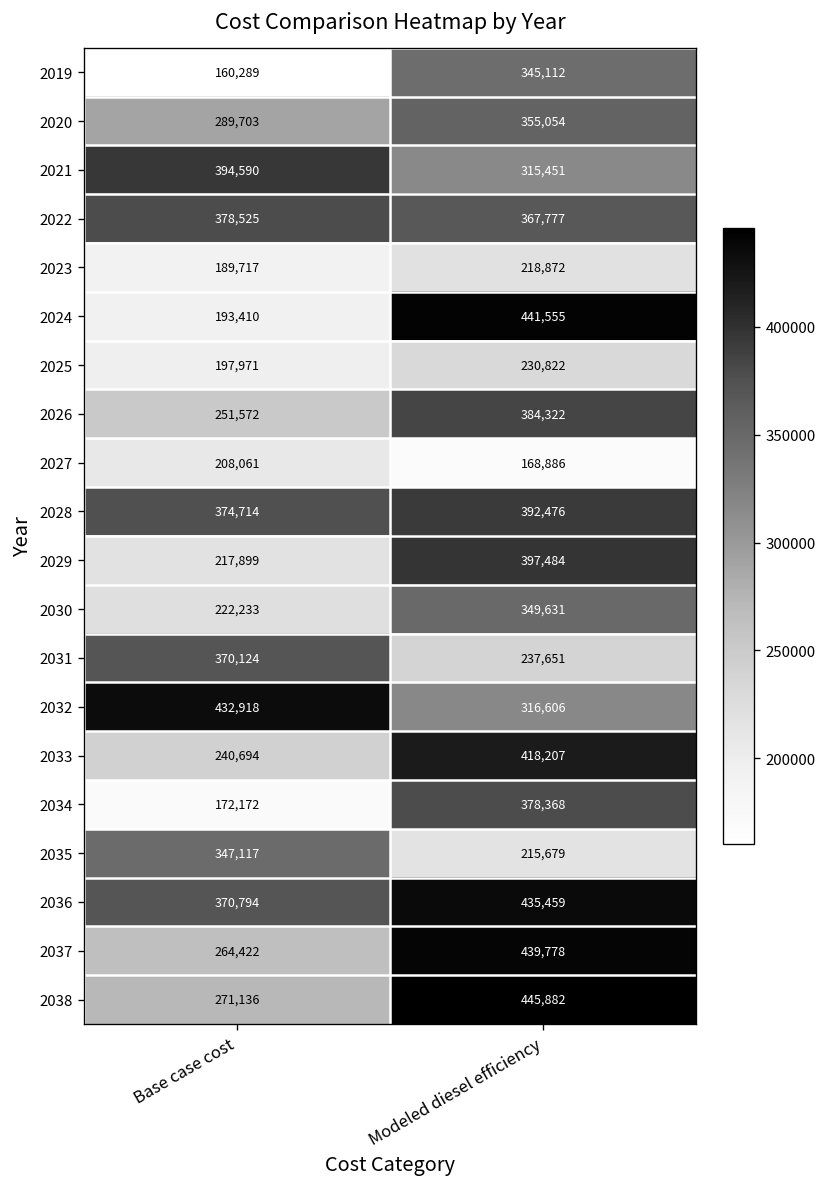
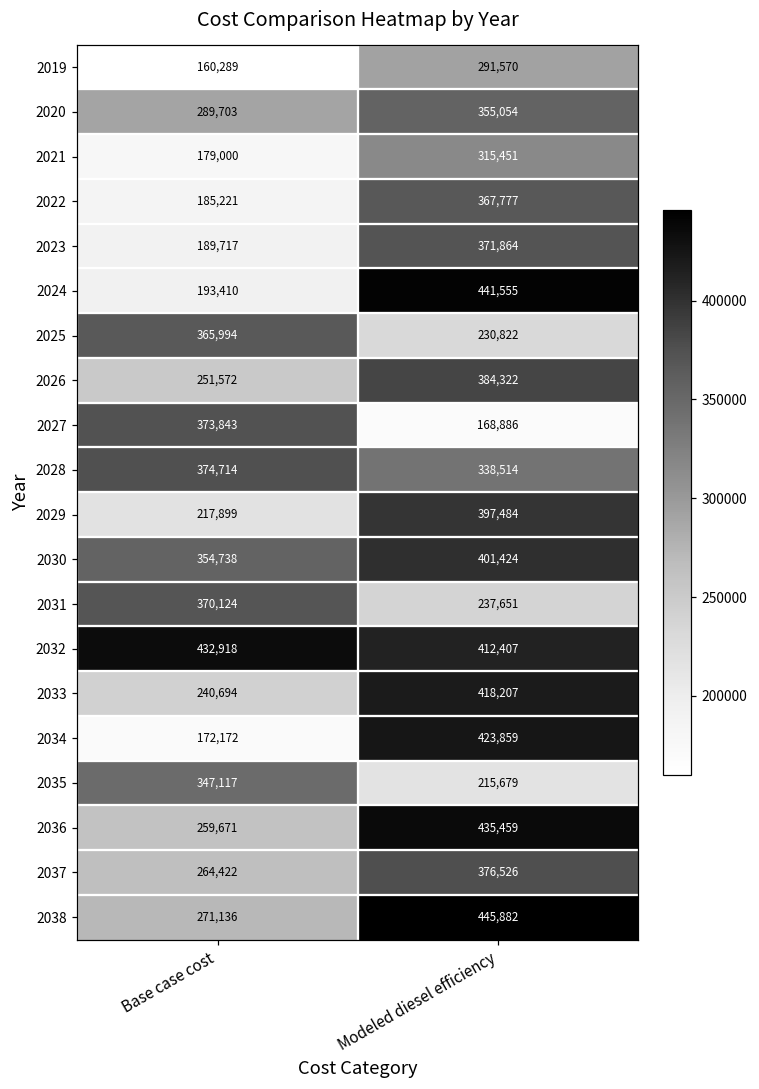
2019, Modeled diesel efficiency: 345,112 -> 291,570
2021, Base case cost: 394,590 -> 179,000
2022, Base case cost: 378,525 -> 185,221
2023, Modeled diesel efficiency: 218,872 -> 371,864
2025, Base case cost: 197,971 -> 365,994
2027, Base case cost: 208,061 -> 373,843
2028, Modeled diesel efficiency: 392,476 -> 338,514
2030, Base case cost: 222,233 -> 354,738
2030, Modeled diesel efficiency: 349,631 -> 401,424
2032, Modeled diesel efficiency: 316,606 -> 412,407
2034, Modeled diesel efficiency: 378,368 -> 423,859
2036, Base case cost: 370,794 -> 259,671
2037, Modeled diesel efficiency: 439,778 -> 376,526
